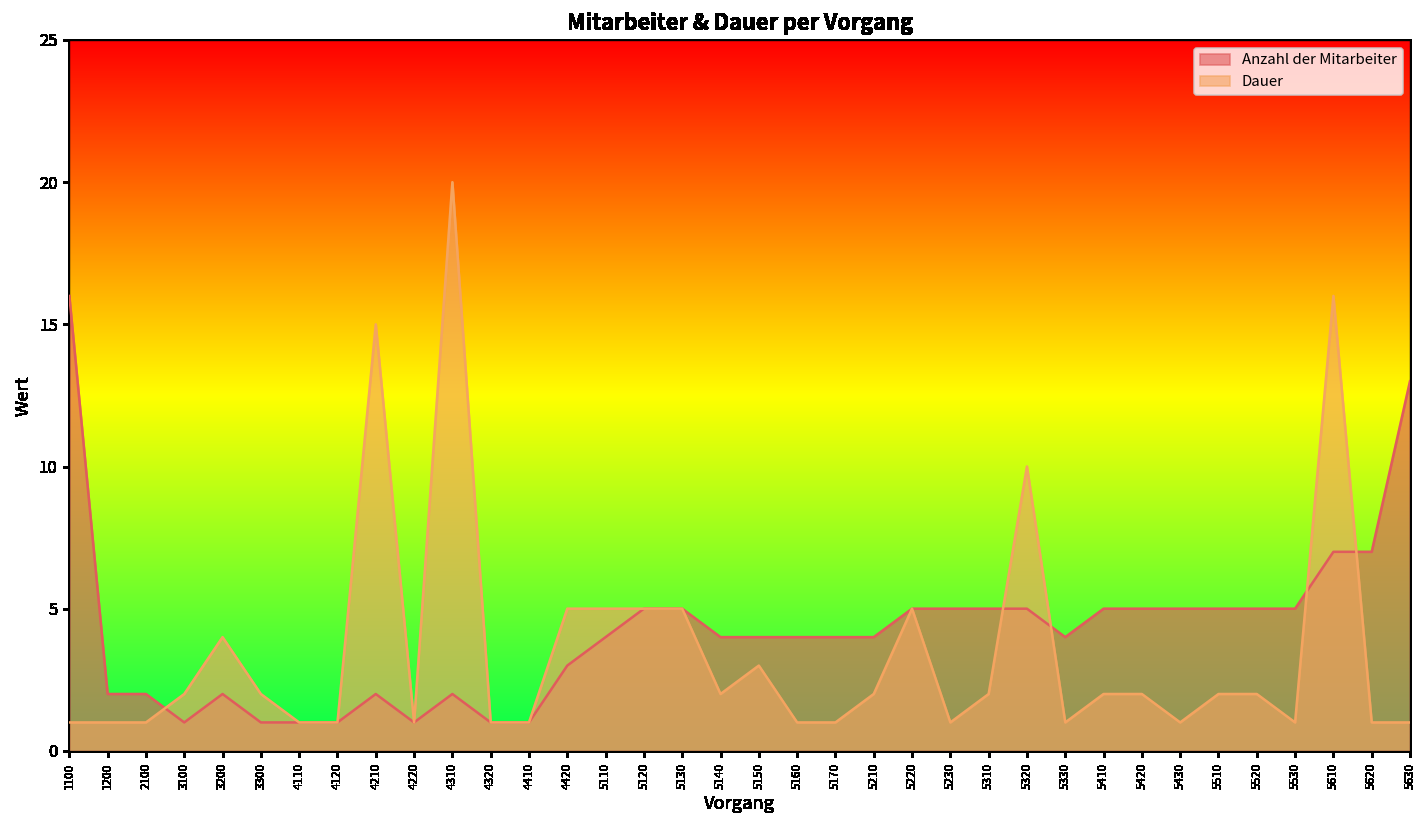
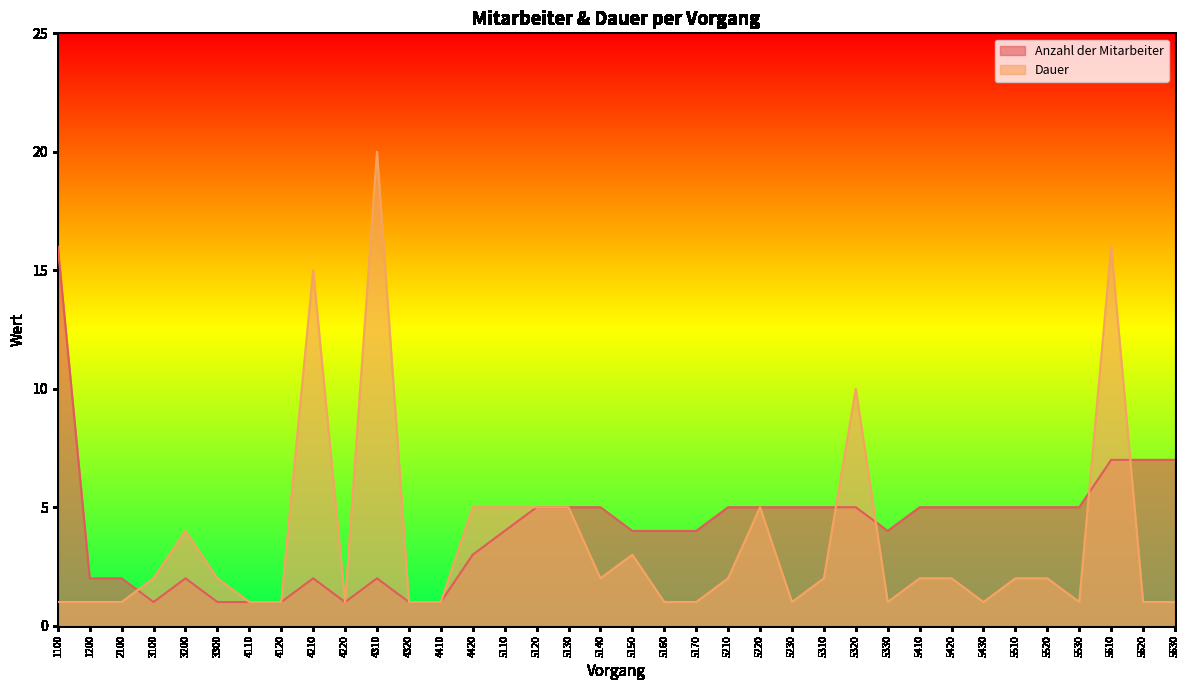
Anzahl der Mitarbeiter, 5140: 4 -> 5
Anzahl der Mitarbeiter, 5210: 4 -> 5
Anzahl der Mitarbeiter, 5630: 13 -> 7
